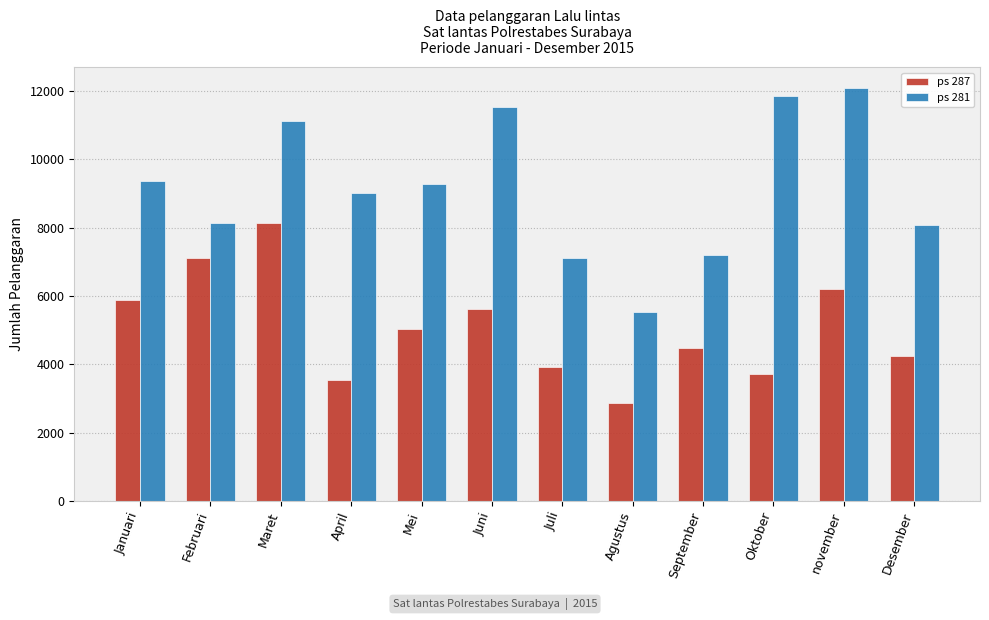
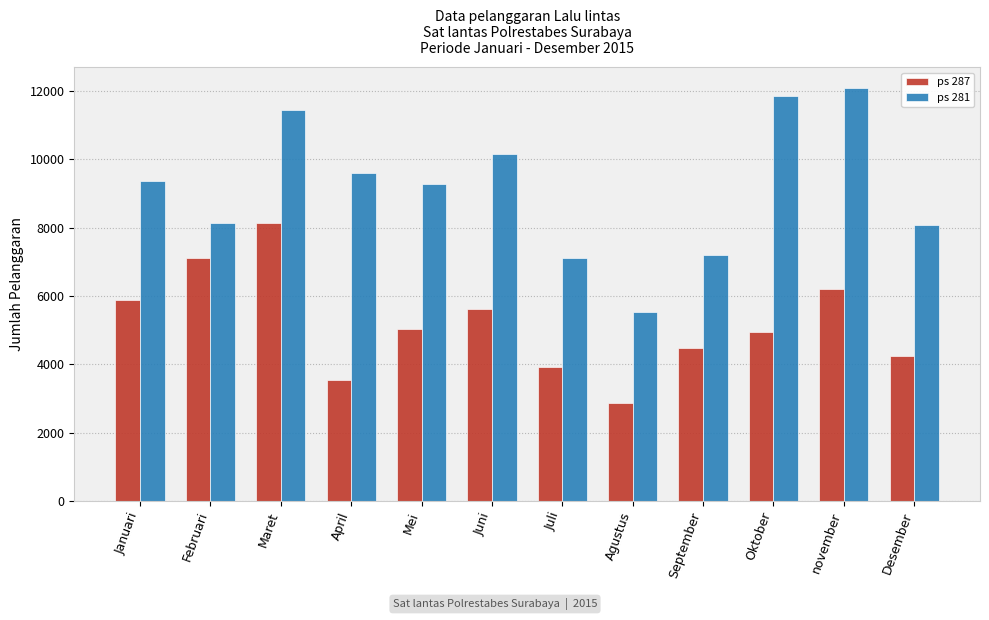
ps 281, Maret: 11100 -> 11400
ps 281, April: 9000 -> 9600
ps 281, Juni: 11500 -> 10200
ps 287, Oktober: 3700 -> 5000
